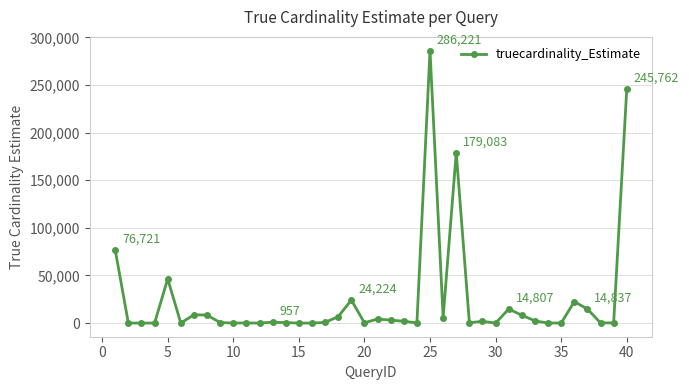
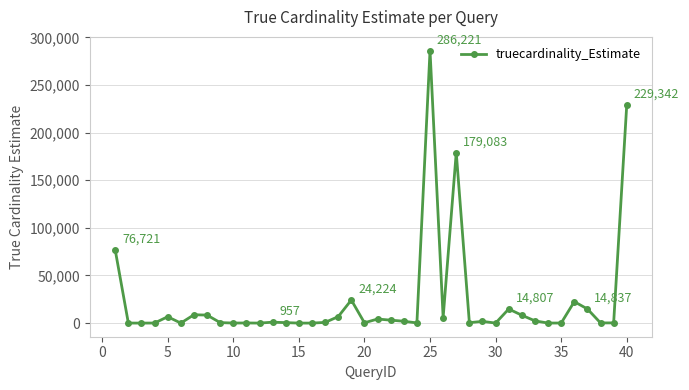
5: 50,000 -> 10,000
40: 245,762 -> 229,342
